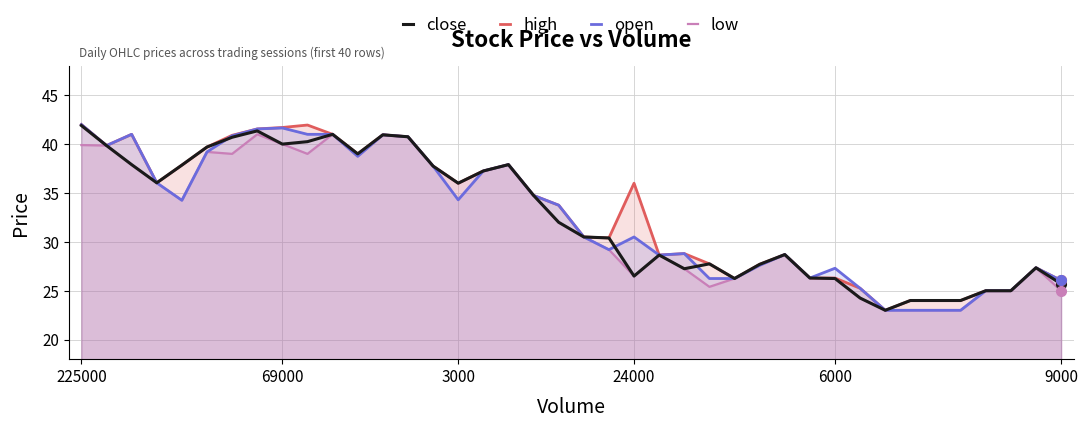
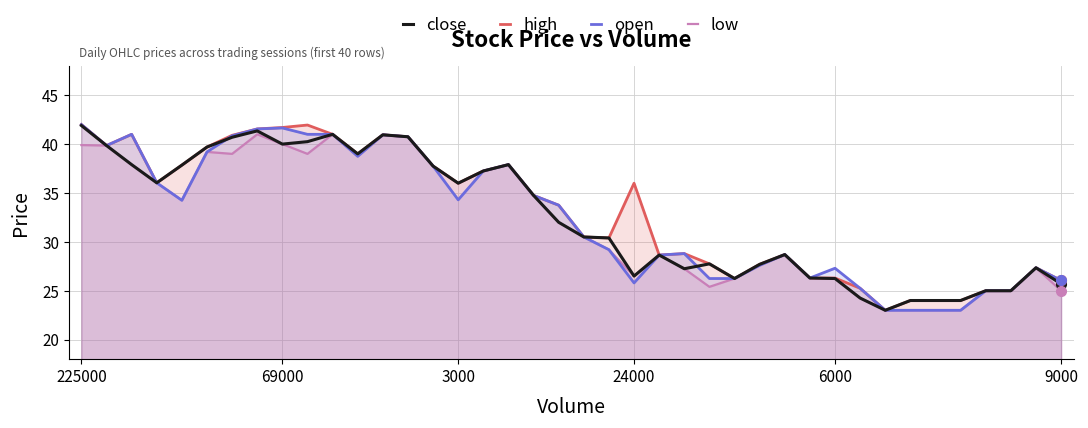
open, 24000: 31 -> 26
